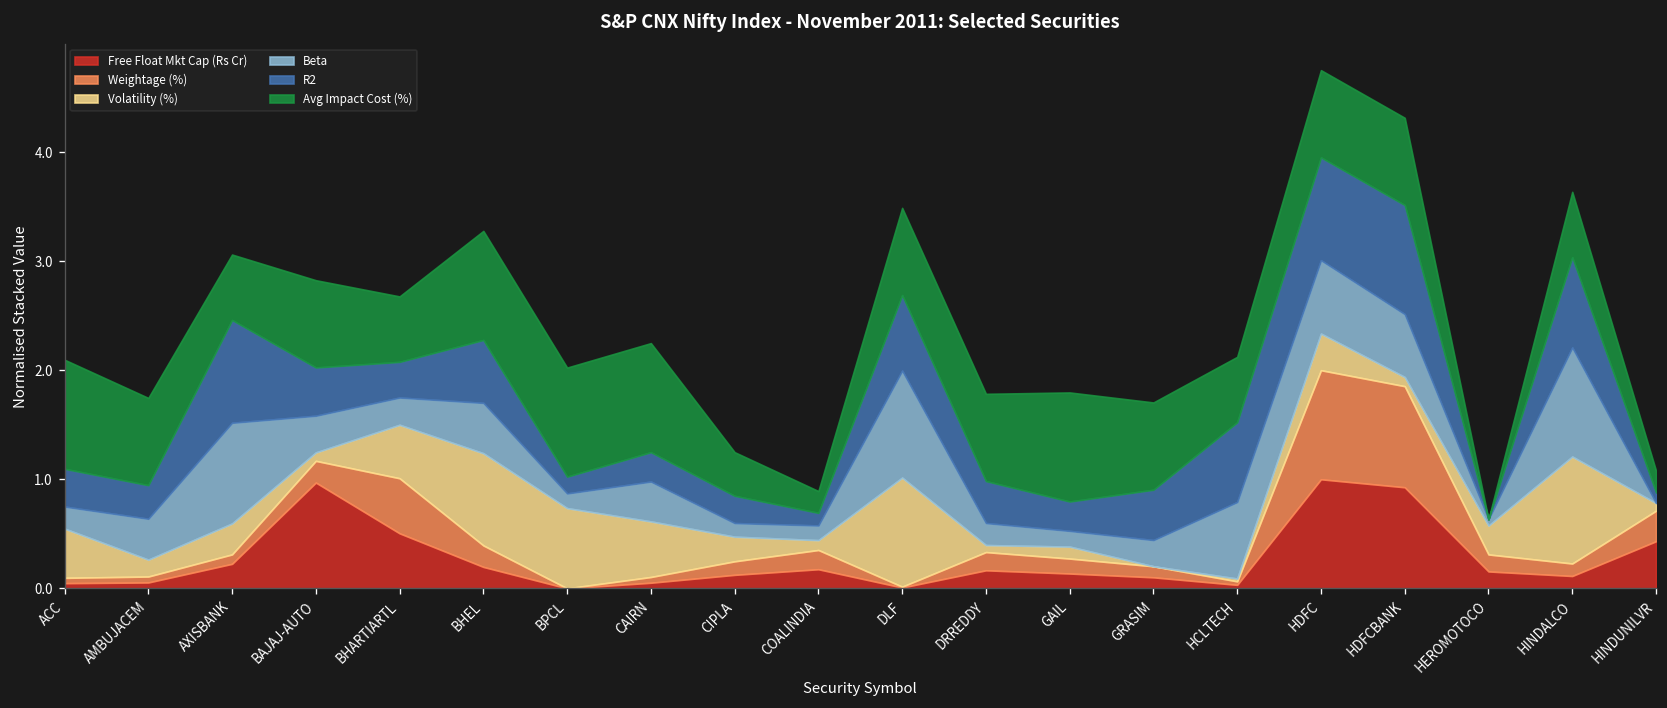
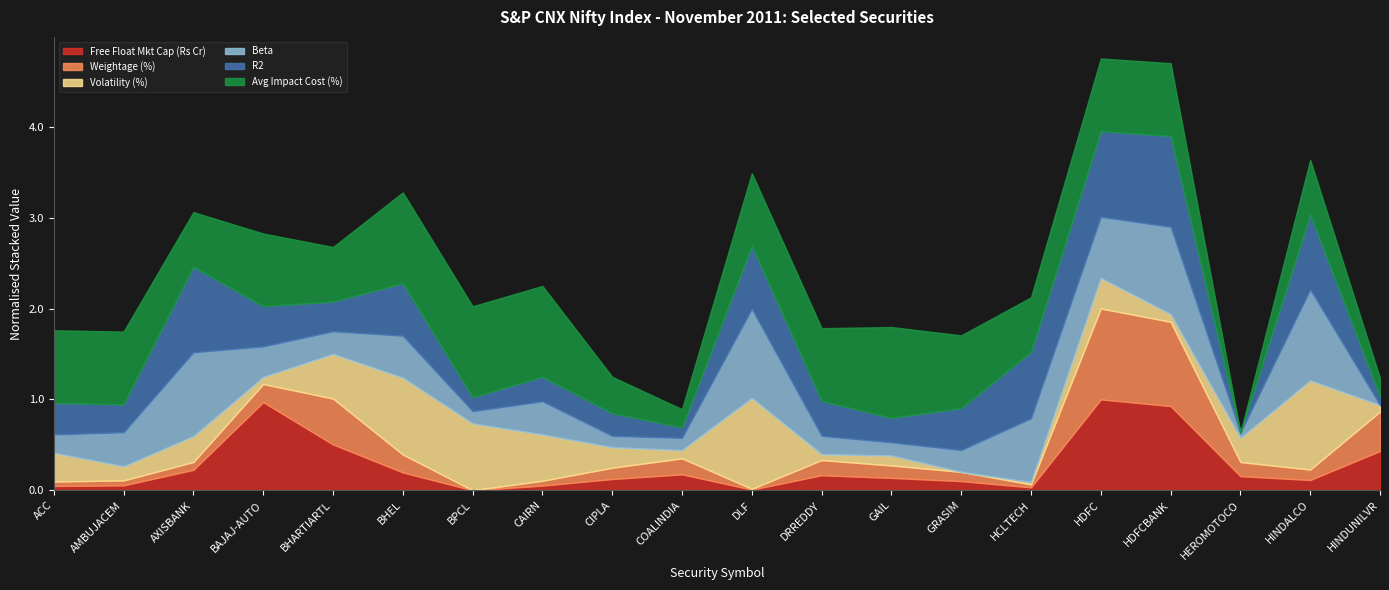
Volatility (%), ACC: 0.5 -> 0.3
Avg Impact Cost (%), ACC: 1.0 -> 0.8
Beta, HDFCBANK: 0.6 -> 1.0
Weightage (%), HINDUNILVR: 0.3 -> 0.4
